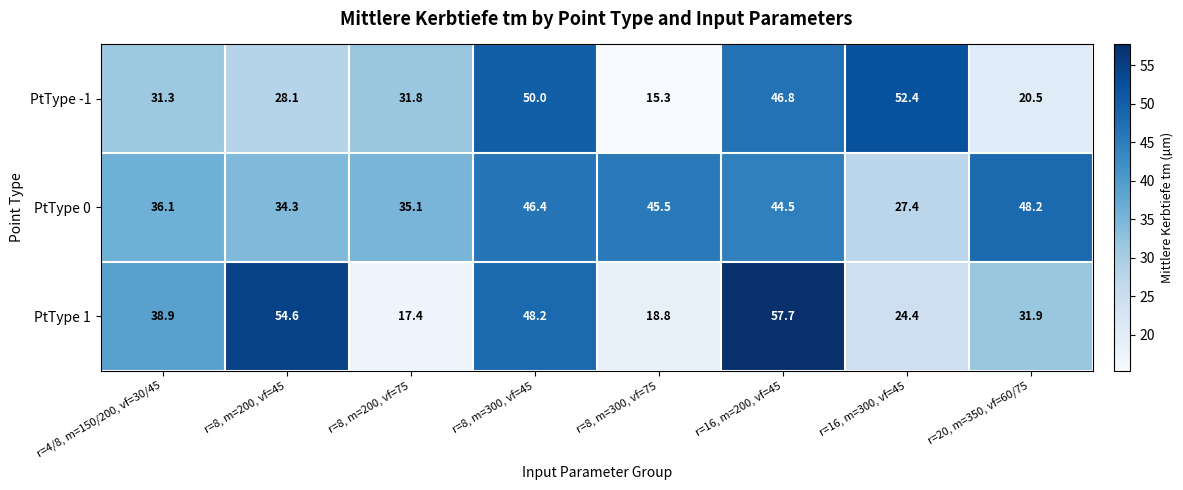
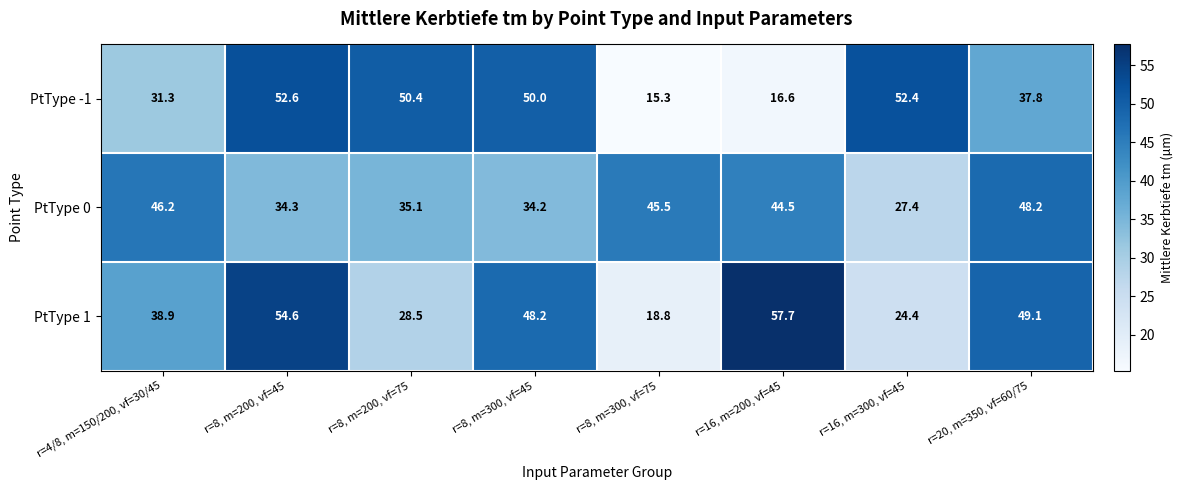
PtType -1, r=8, m=200, vf=45: 28.1 -> 52.6
PtType -1, r=8, m=200, vf=75: 31.8 -> 50.4
PtType -1, r=16, m=200, vf=45: 46.8 -> 16.6
PtType -1, r=20, m=350, vf=60/75: 20.5 -> 37.8
PtType 0, r=4/8, m=150/200, vf=30/45: 36.1 -> 46.2
PtType 0, r=8, m=300, vf=45: 46.4 -> 34.2
PtType 1, r=8, m=200, vf=75: 17.4 -> 28.5
PtType 1, r=20, m=350, vf=60/75: 31.9 -> 49.1
